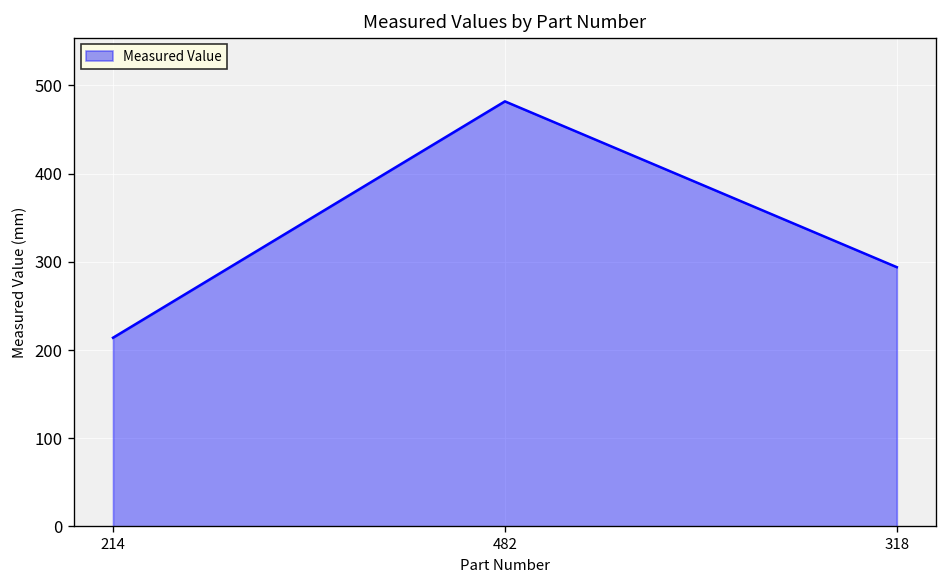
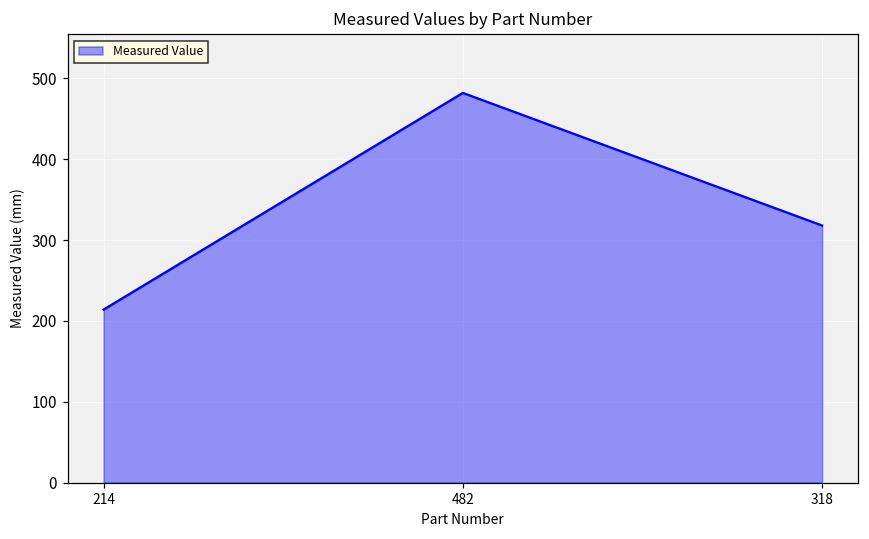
318: 290 -> 320
